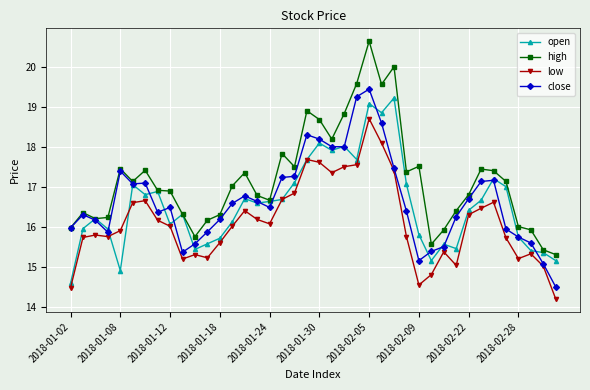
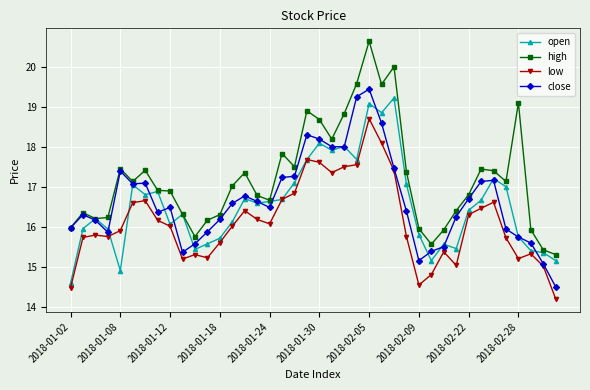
high, 2018-02-09: 17.5 -> 16.0
high, 2018-02-28: 16.0 -> 19.1
